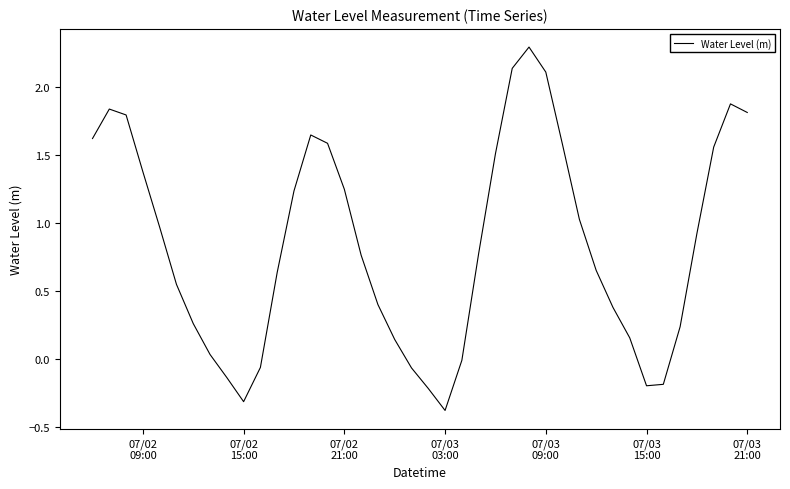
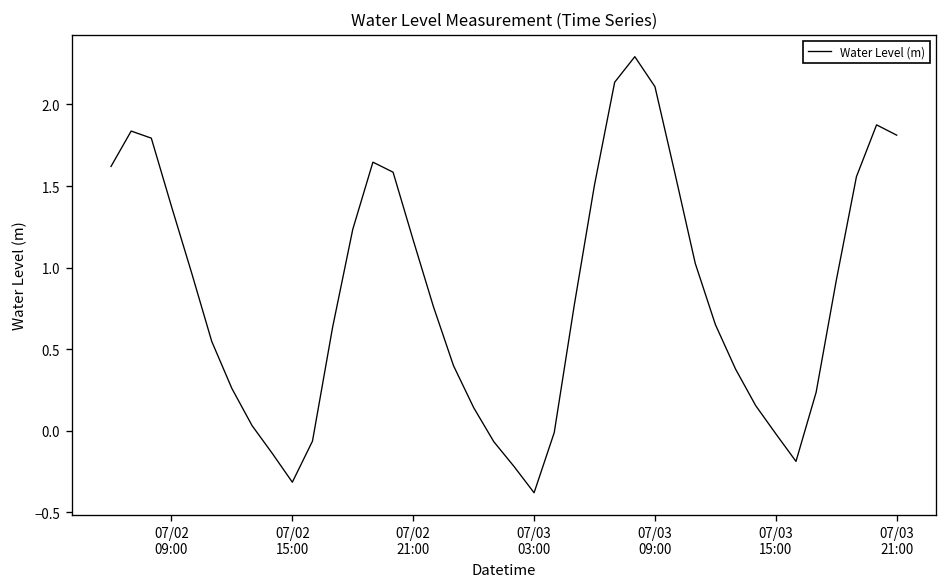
07/02 21:00: 1.25 -> 1.17
07/03 15:00: -0.20 -> -0.02
